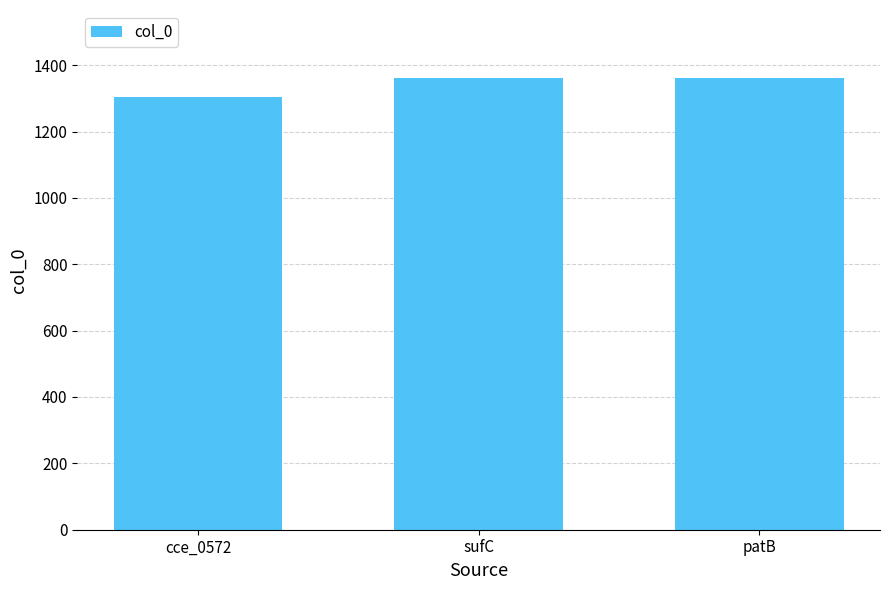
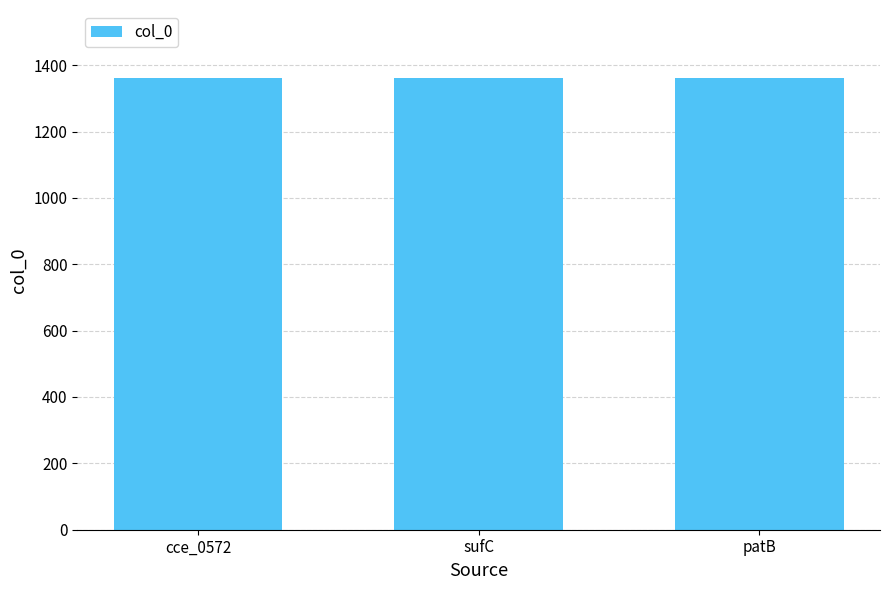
cce_0572: 1310 -> 1360
